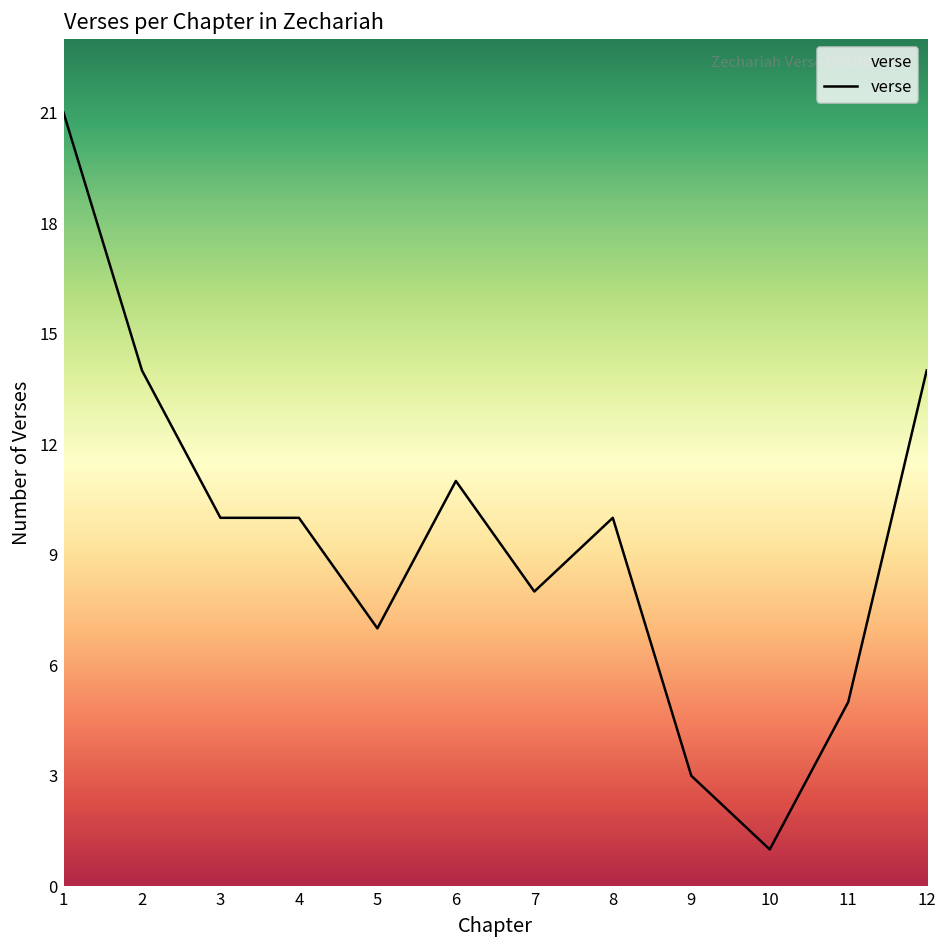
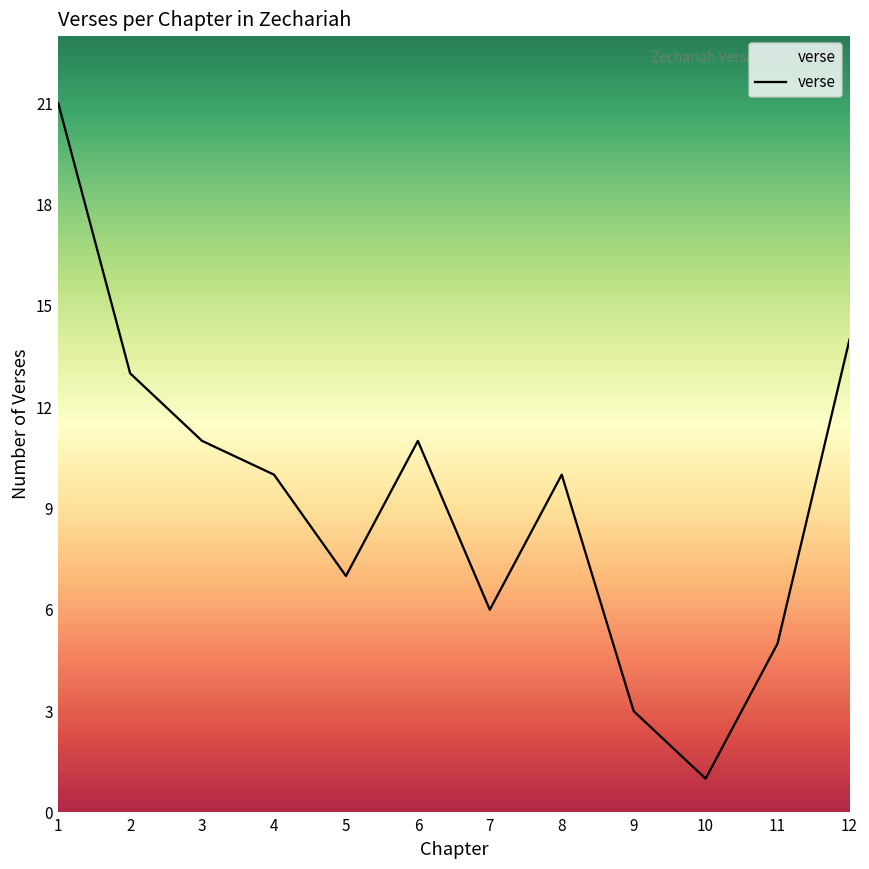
2: 14 -> 13
3: 10 -> 11
7: 8 -> 6
